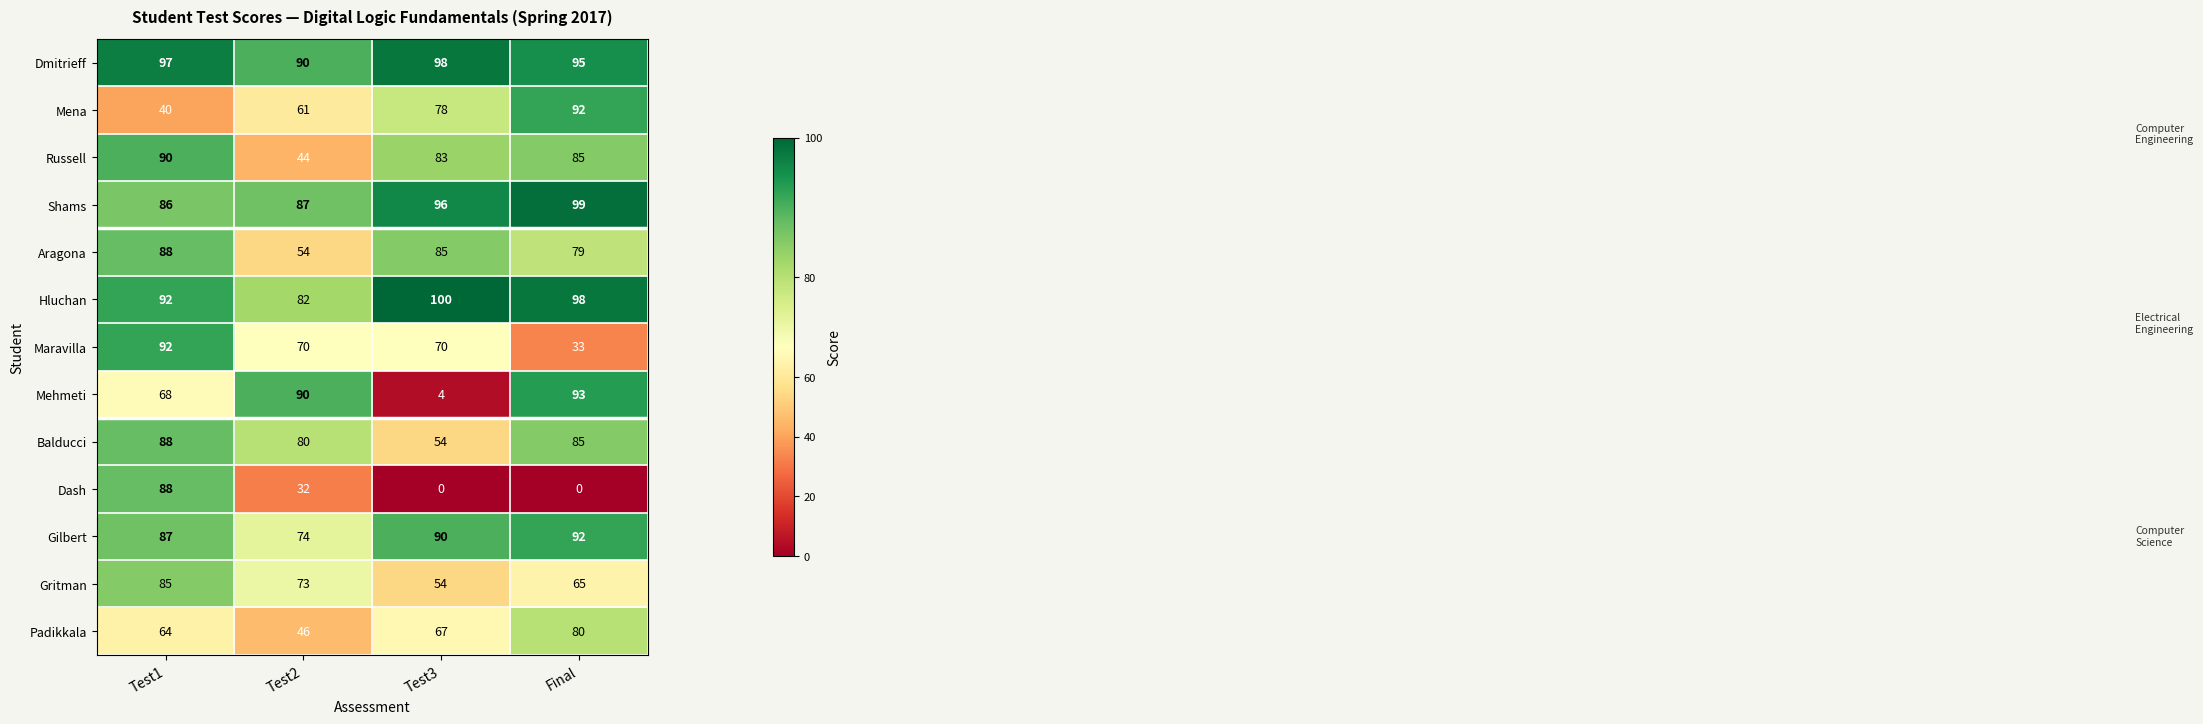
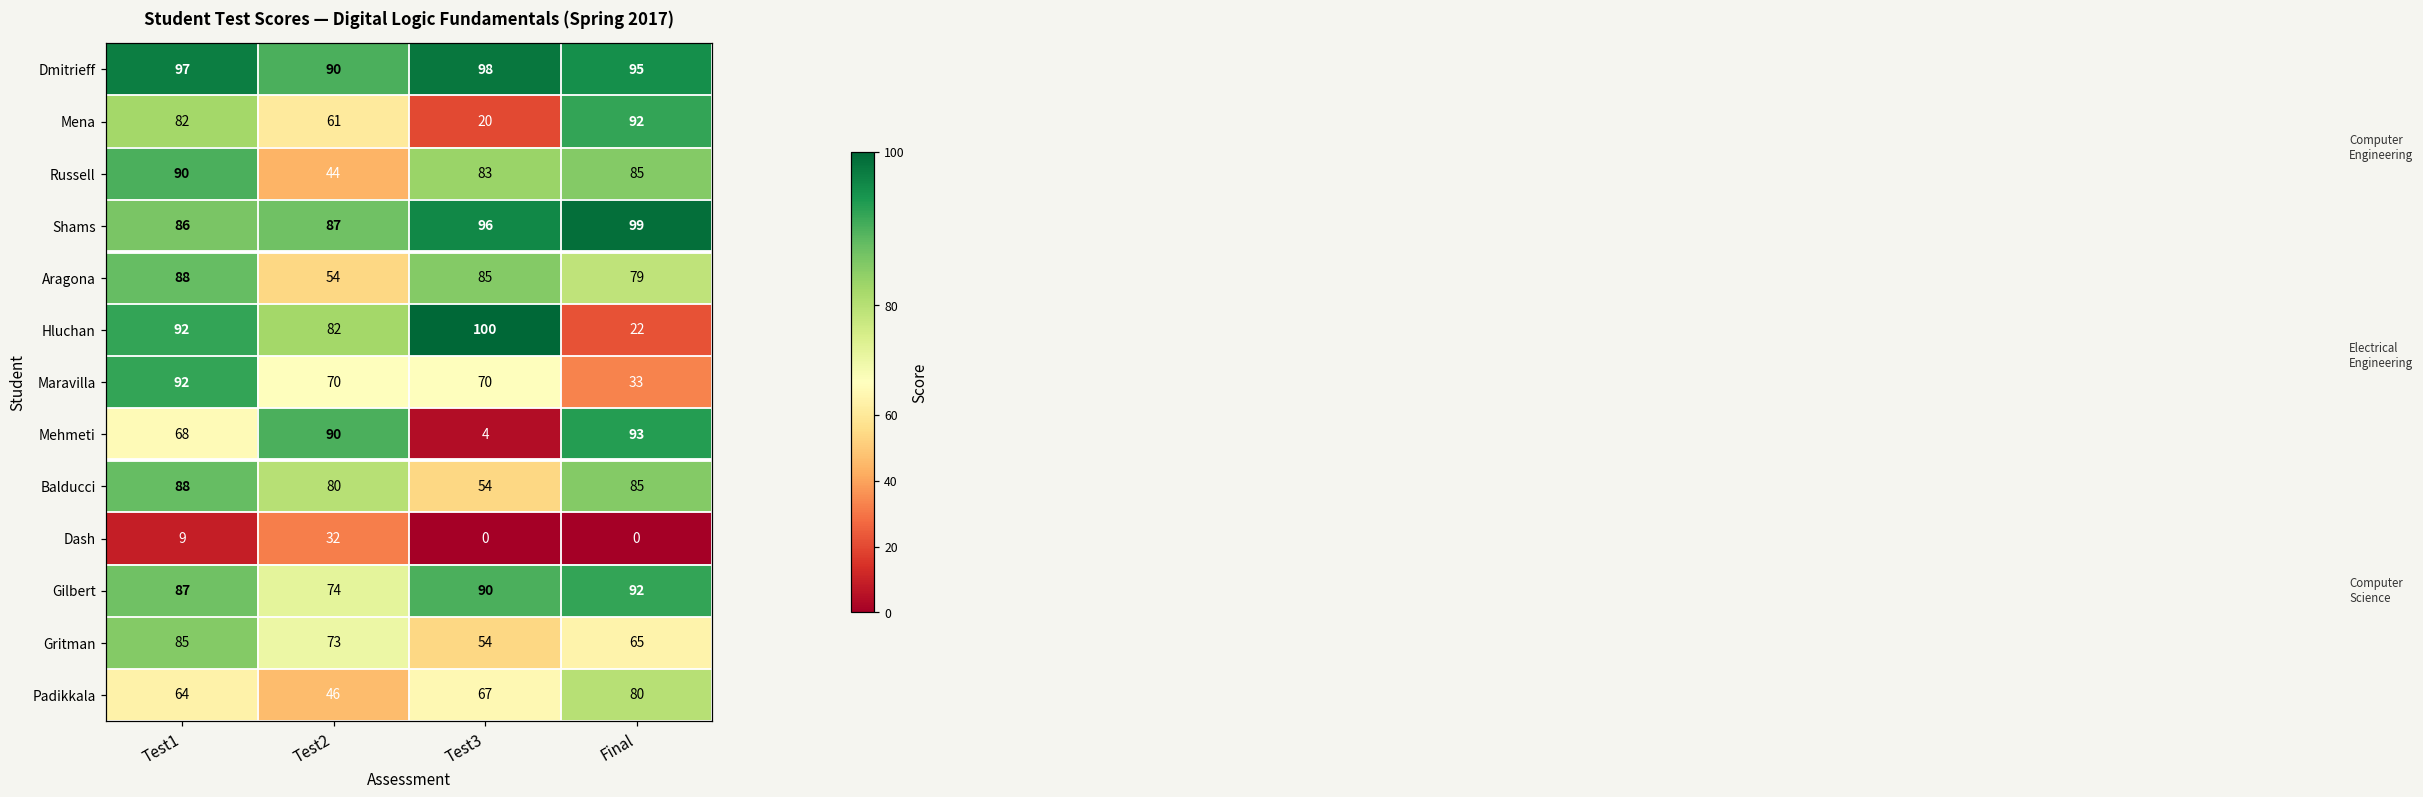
Mena, Test1: 40 -> 82
Mena, Test3: 78 -> 20
Hluchan, Final: 98 -> 22
Dash, Test1: 88 -> 9
